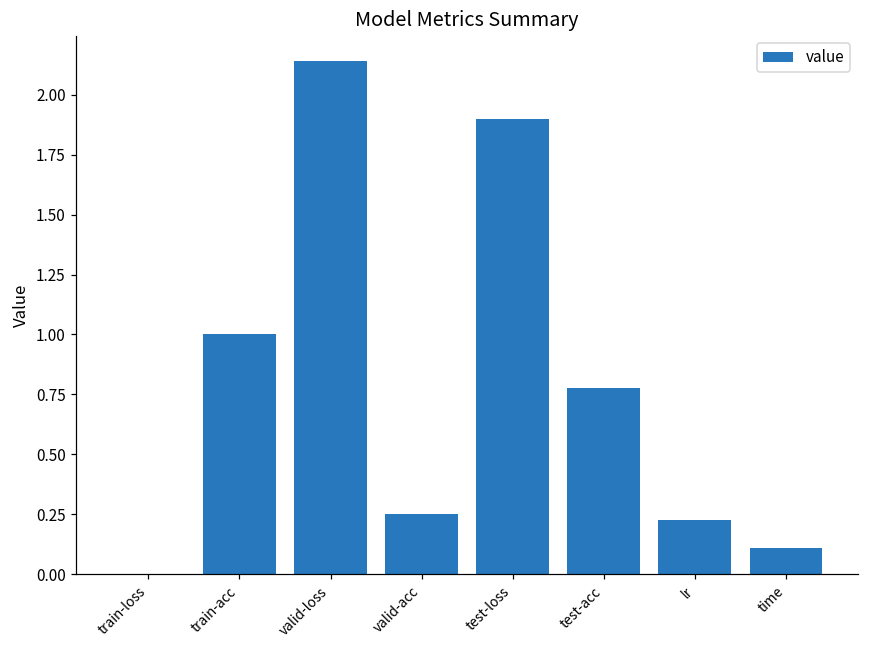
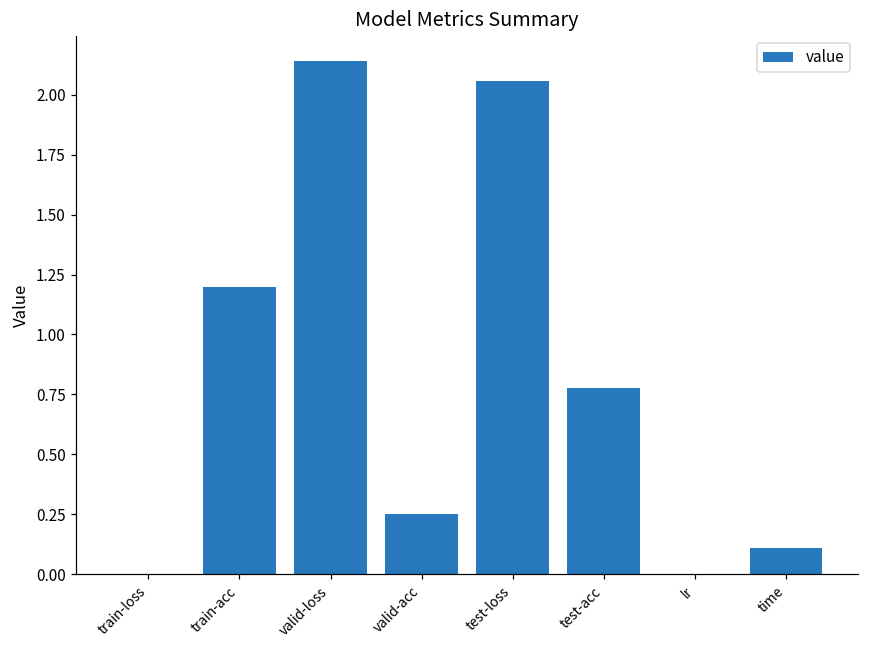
train-acc: 1.0 -> 1.2
test-loss: 1.90 -> 2.06
lr: 0.23 -> 0.00
